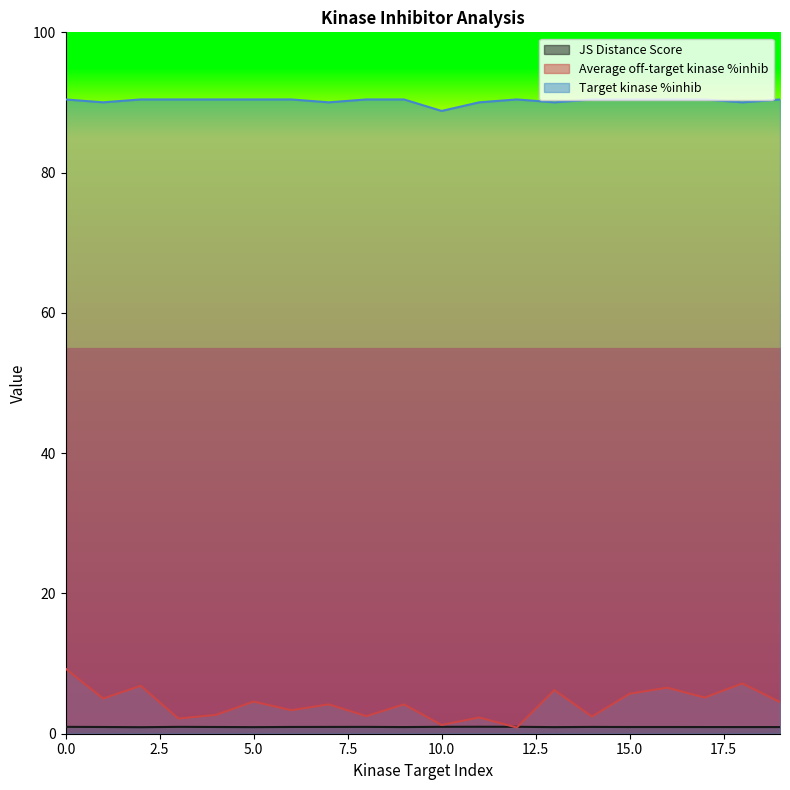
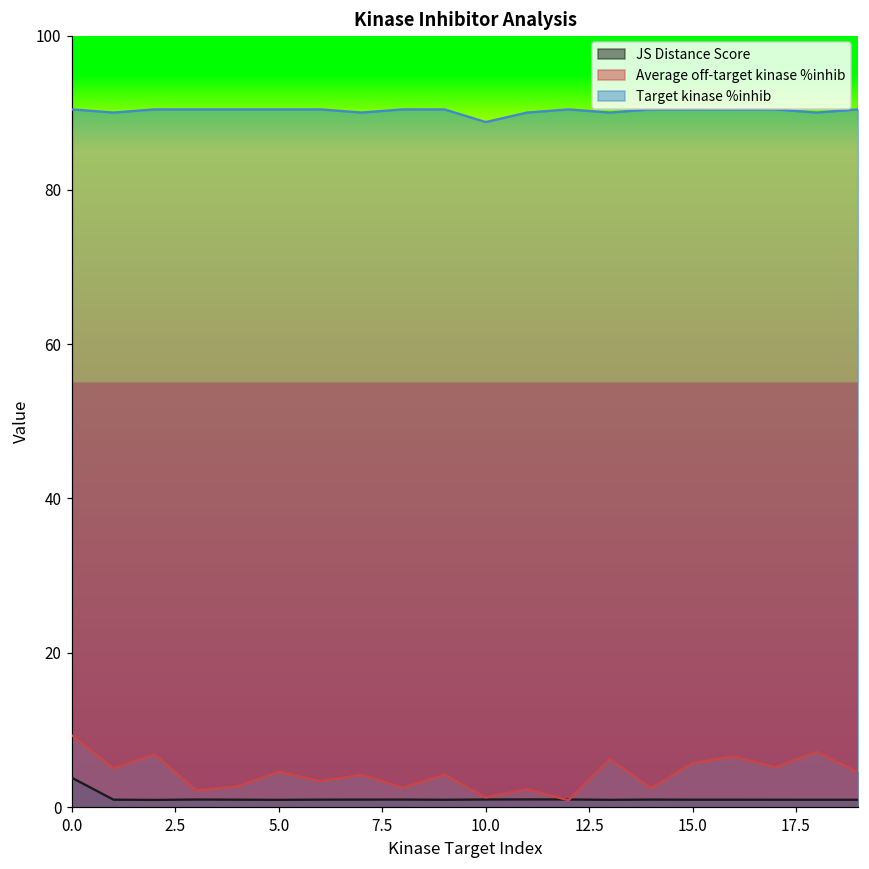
JS Distance Score, 0.0: 1 -> 4
